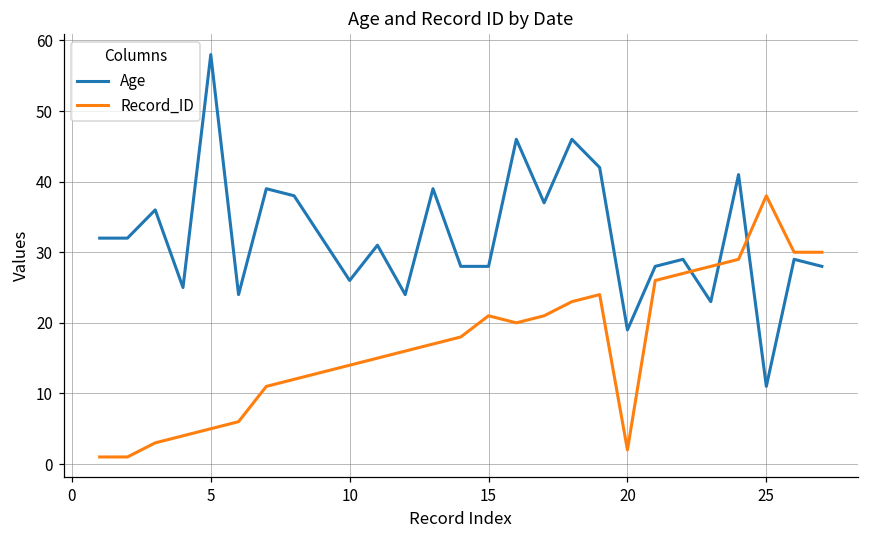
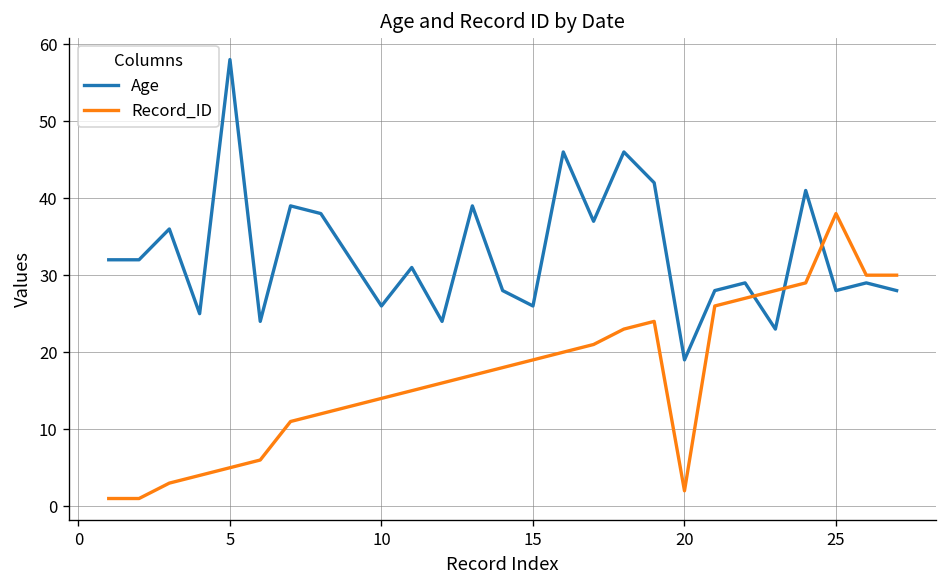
Age, 15: 28 -> 26
Record_ID, 15: 21 -> 19
Age, 25: 11 -> 28
